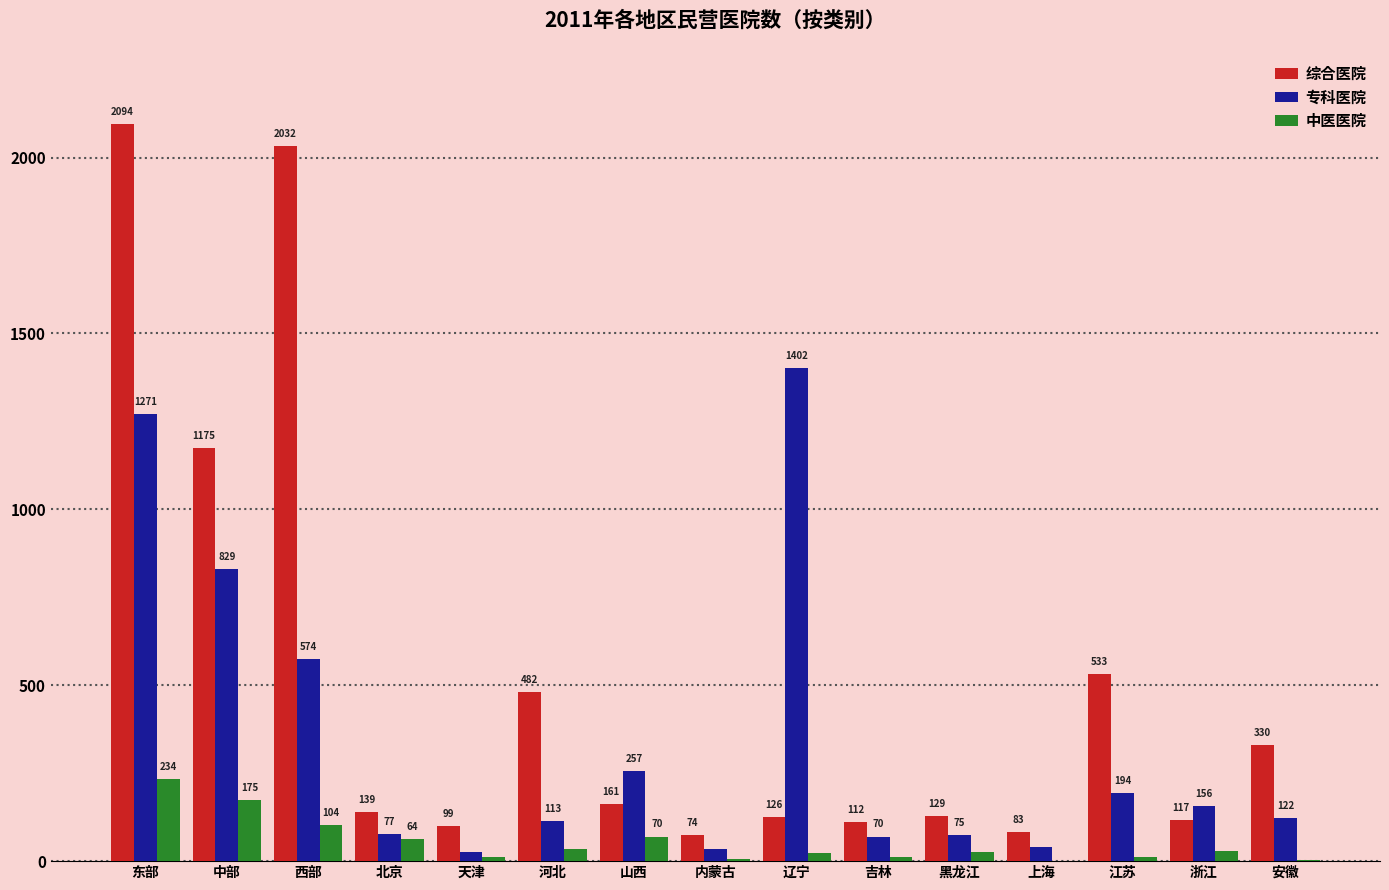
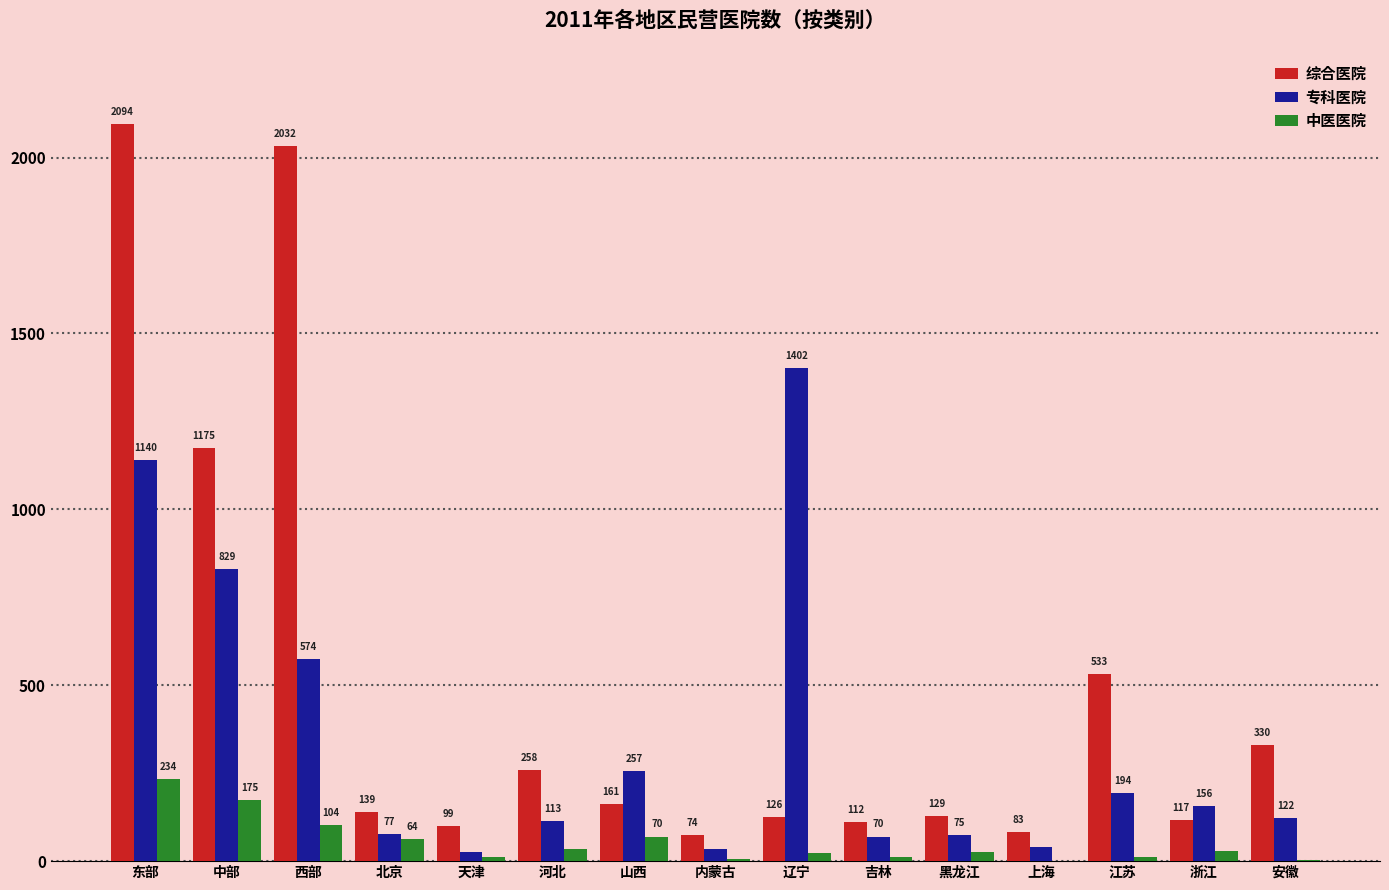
专科医院, 东部: 1271 -> 1140
综合医院, 河北: 482 -> 258
